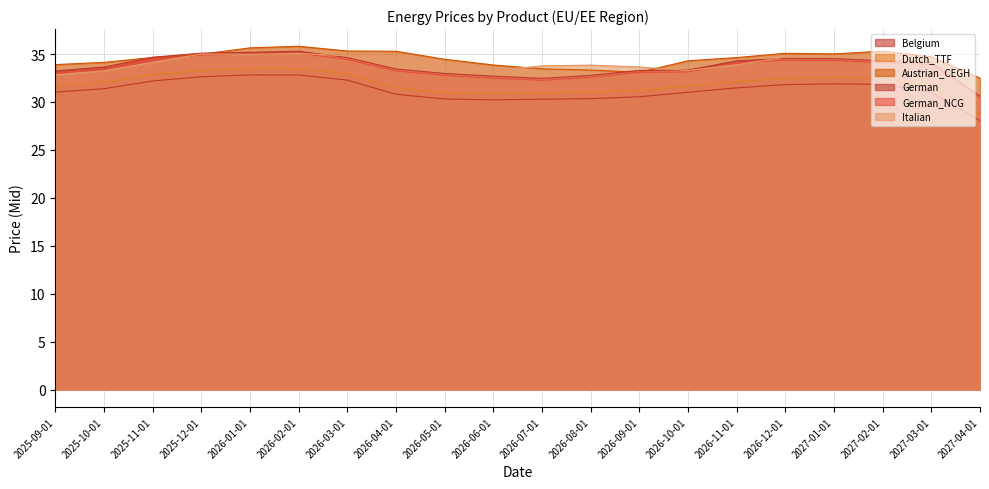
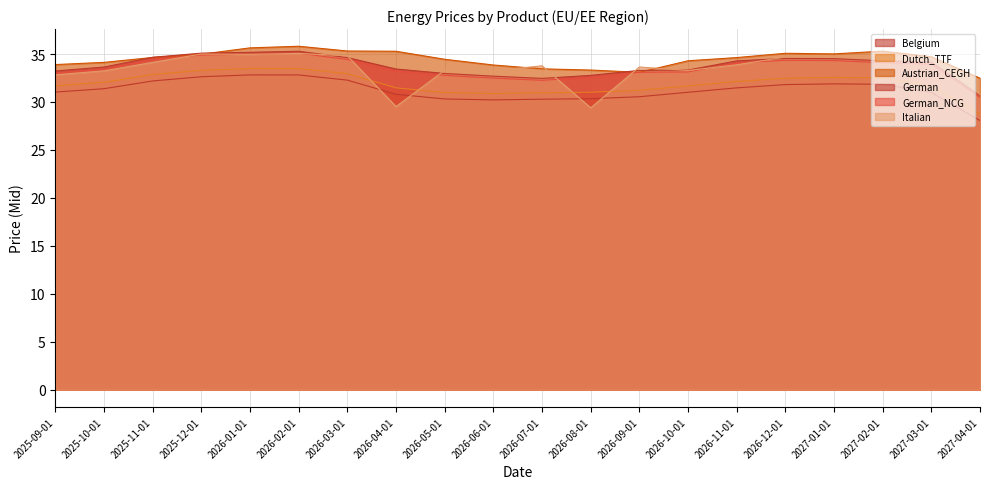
Italian, 2026-04-01: 34 -> 30
Italian, 2026-08-01: 34 -> 29
